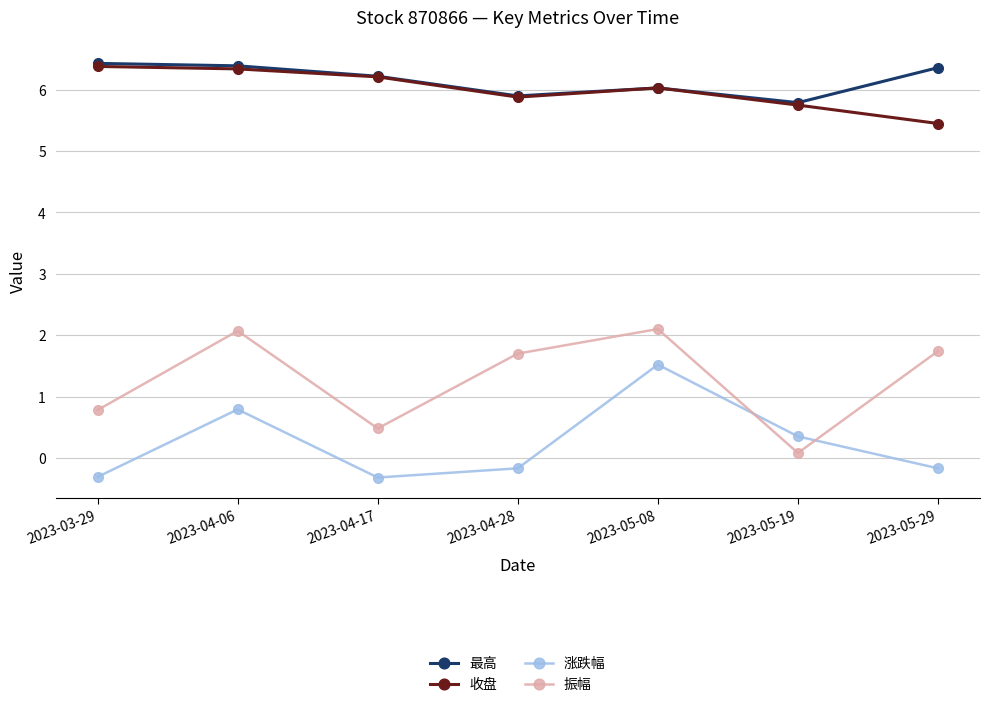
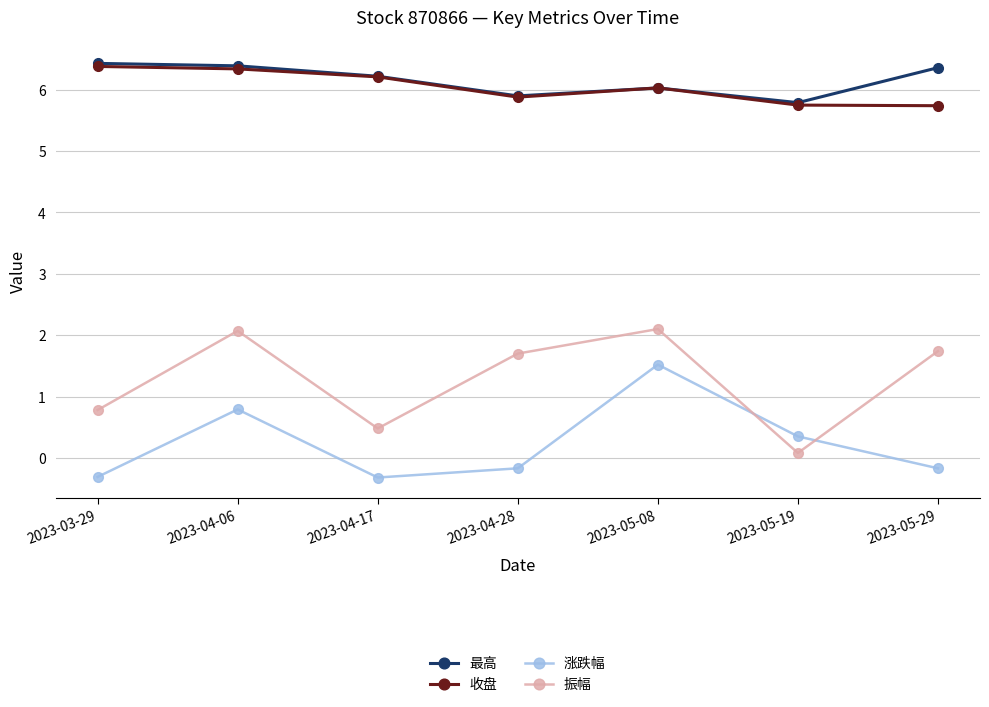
收盘, 2023-05-29: 5.5 -> 5.7
